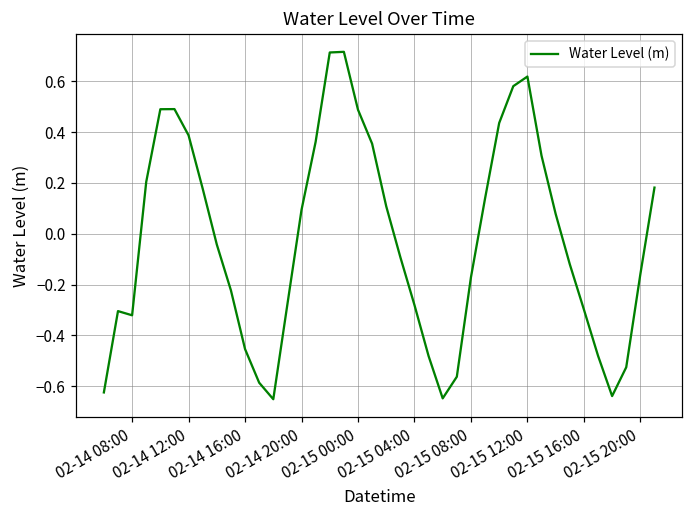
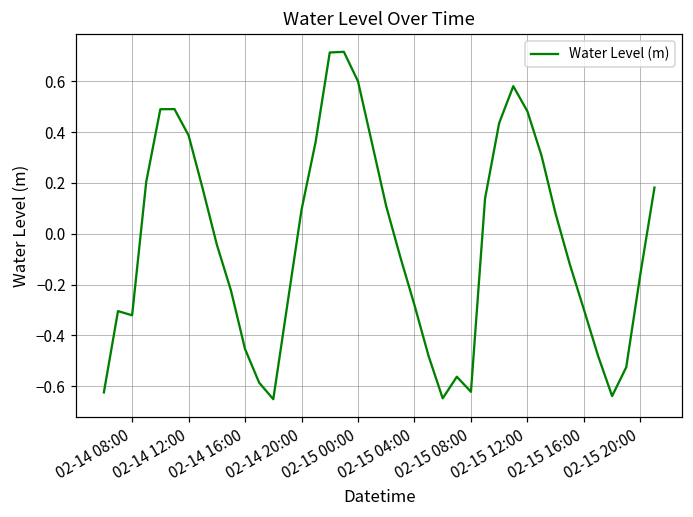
02-15 00:00: 0.49 -> 0.60
02-15 08:00: -0.17 -> -0.62
02-15 12:00: 0.62 -> 0.48
